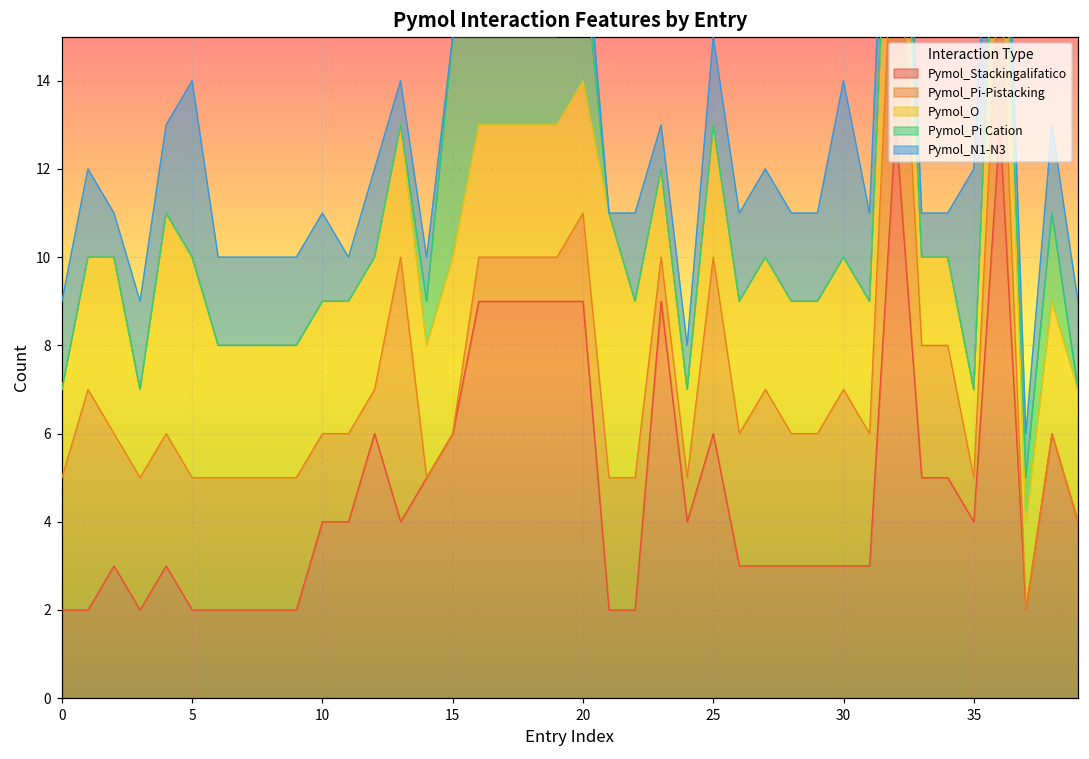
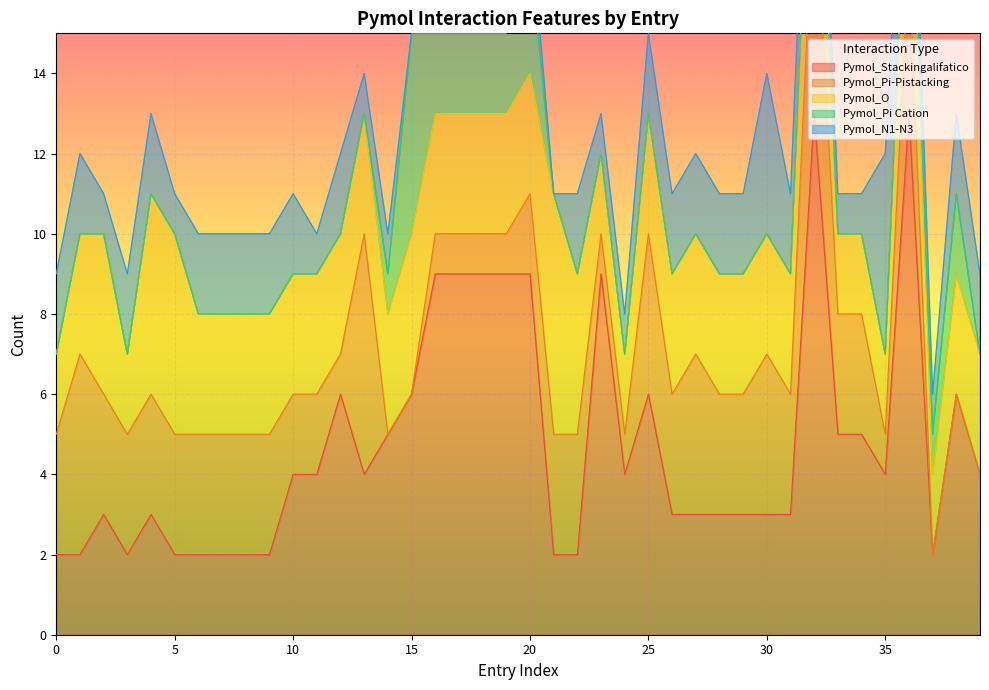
Pymol_N1-N3, 5: 4 -> 1
